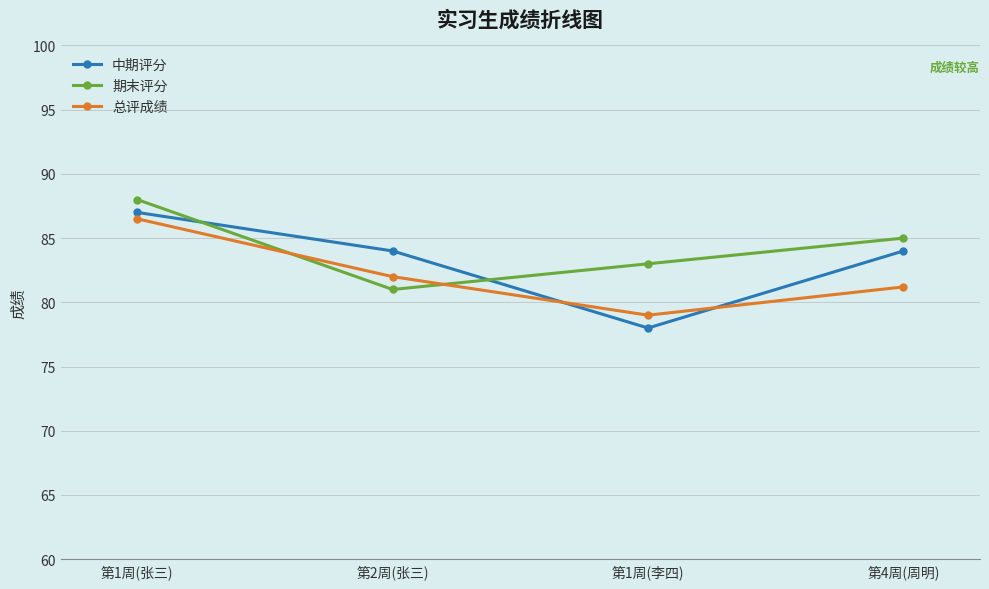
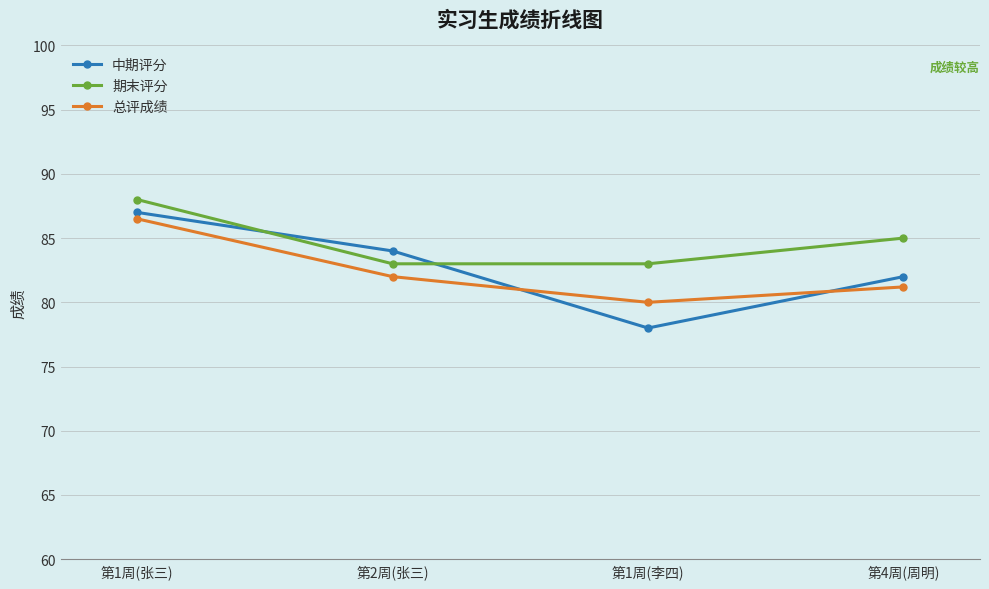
期末评分, 第2周(张三): 81 -> 83
总评成绩, 第1周(李四): 79 -> 80
中期评分, 第4周(周明): 84 -> 82
